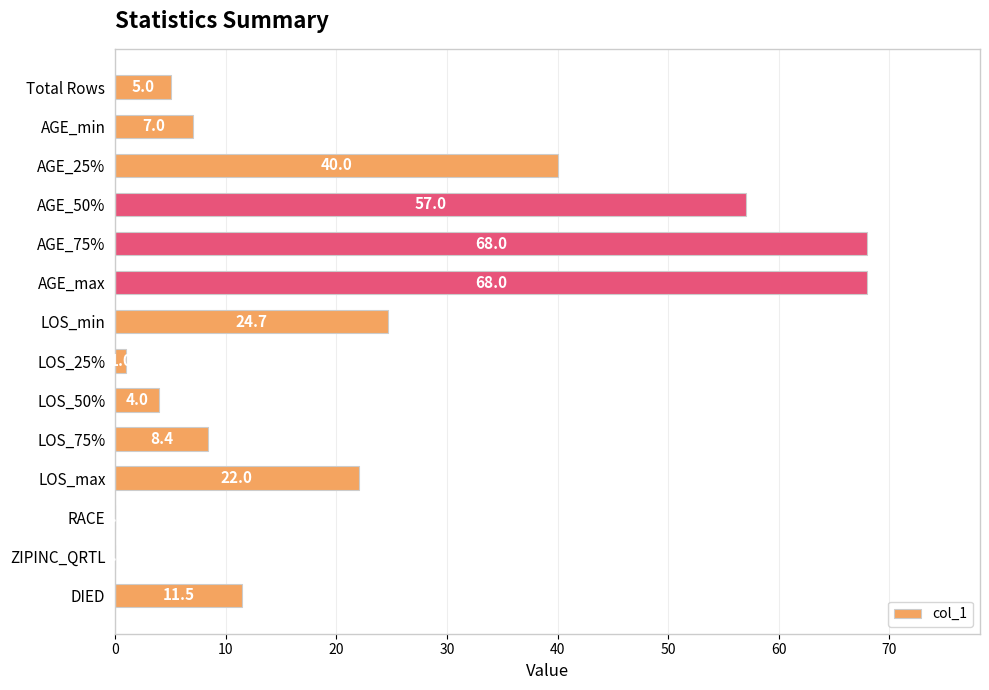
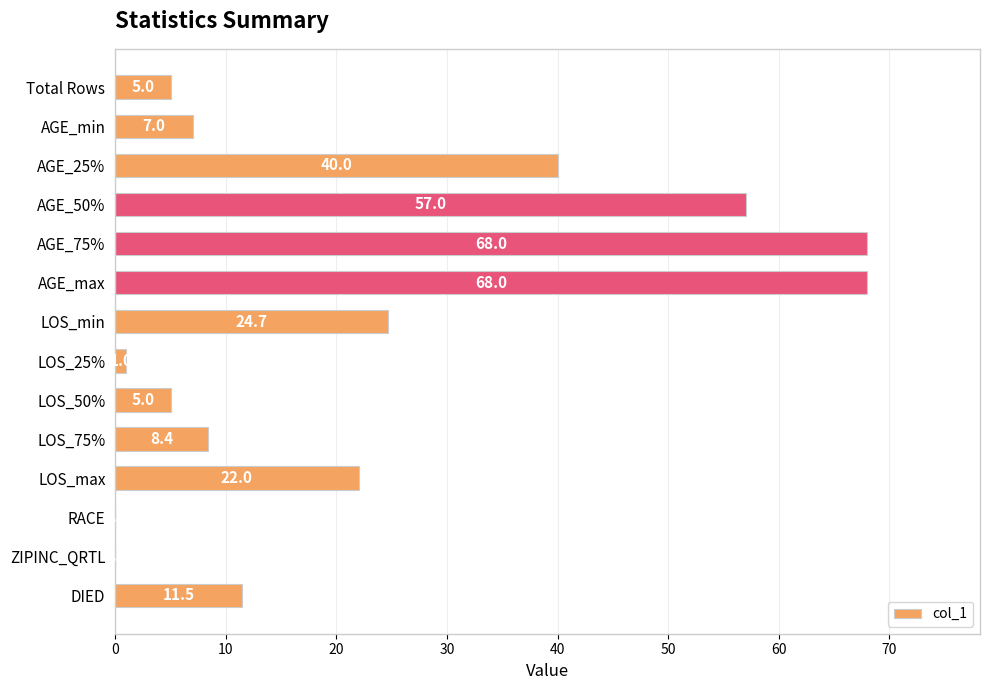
LOS_50%: 4.0 -> 5.0
